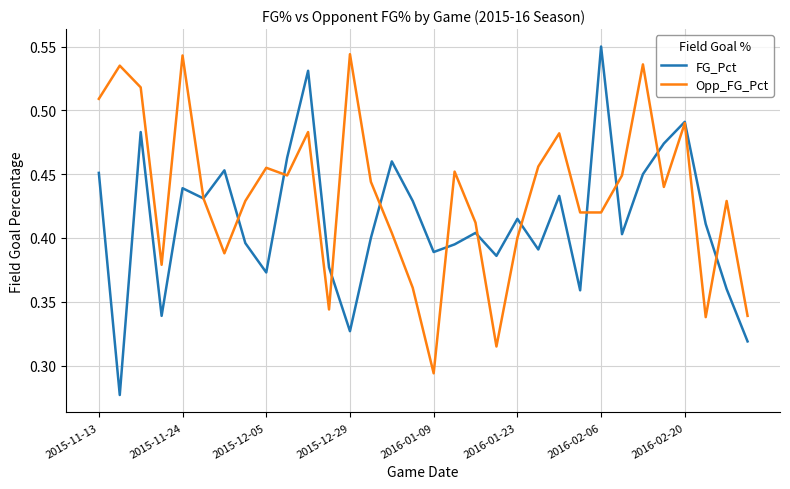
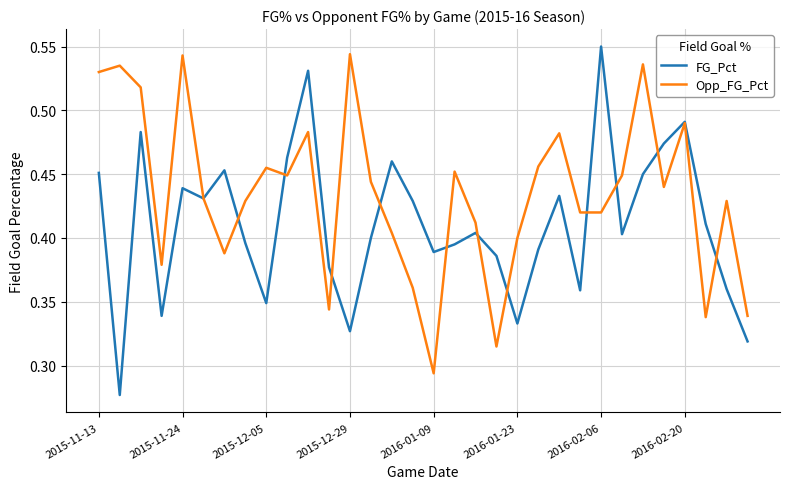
Opp_FG_Pct, 2015-11-13: 0.509 -> 0.530
FG_Pct, 2015-12-05: 0.373 -> 0.349
FG_Pct, 2016-01-23: 0.415 -> 0.333
